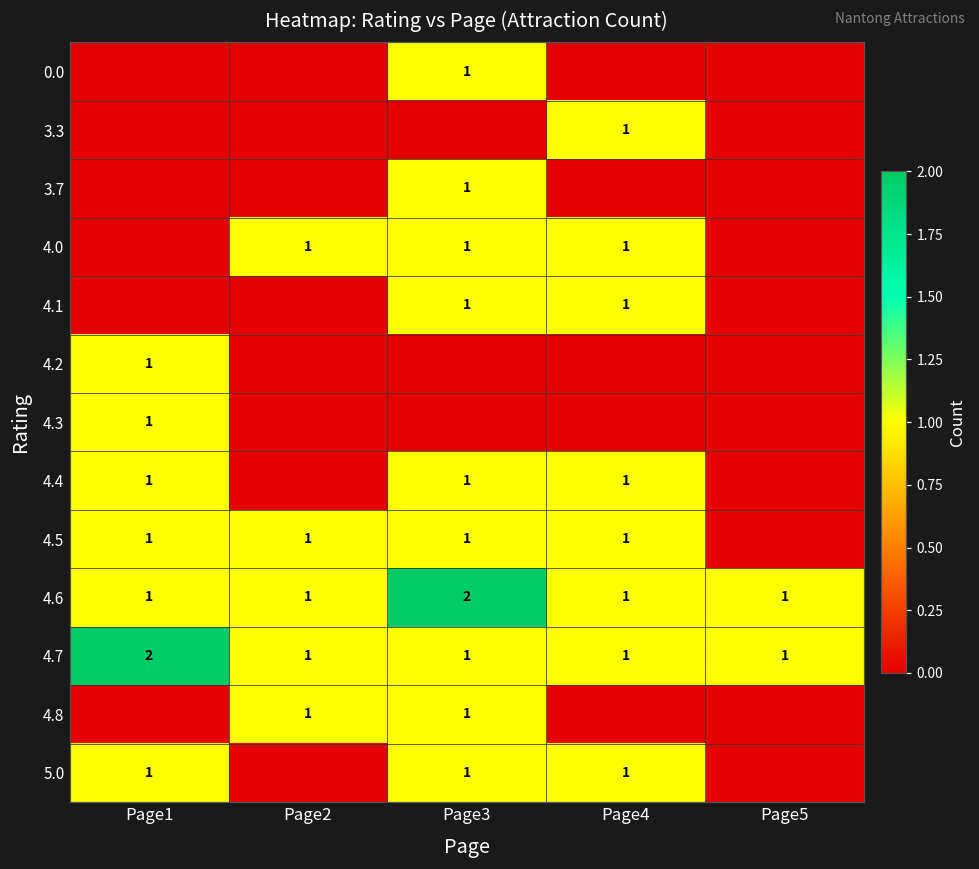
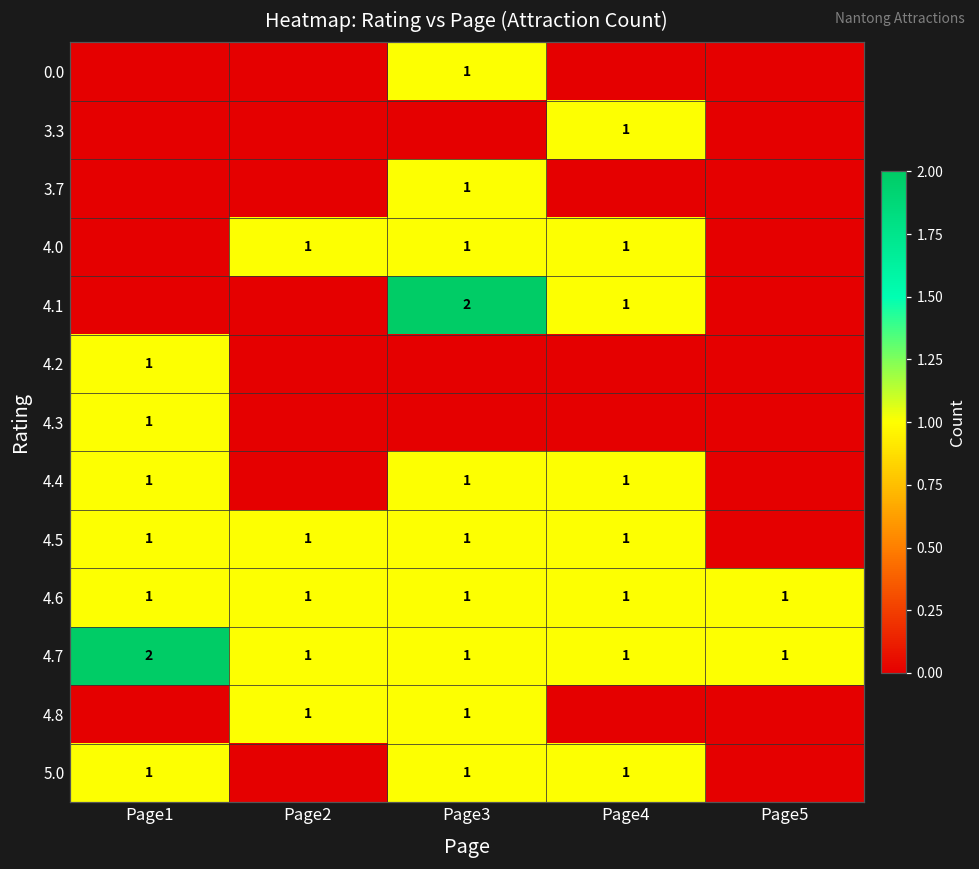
4.1, Page3: 1 -> 2
4.6, Page3: 2 -> 1
